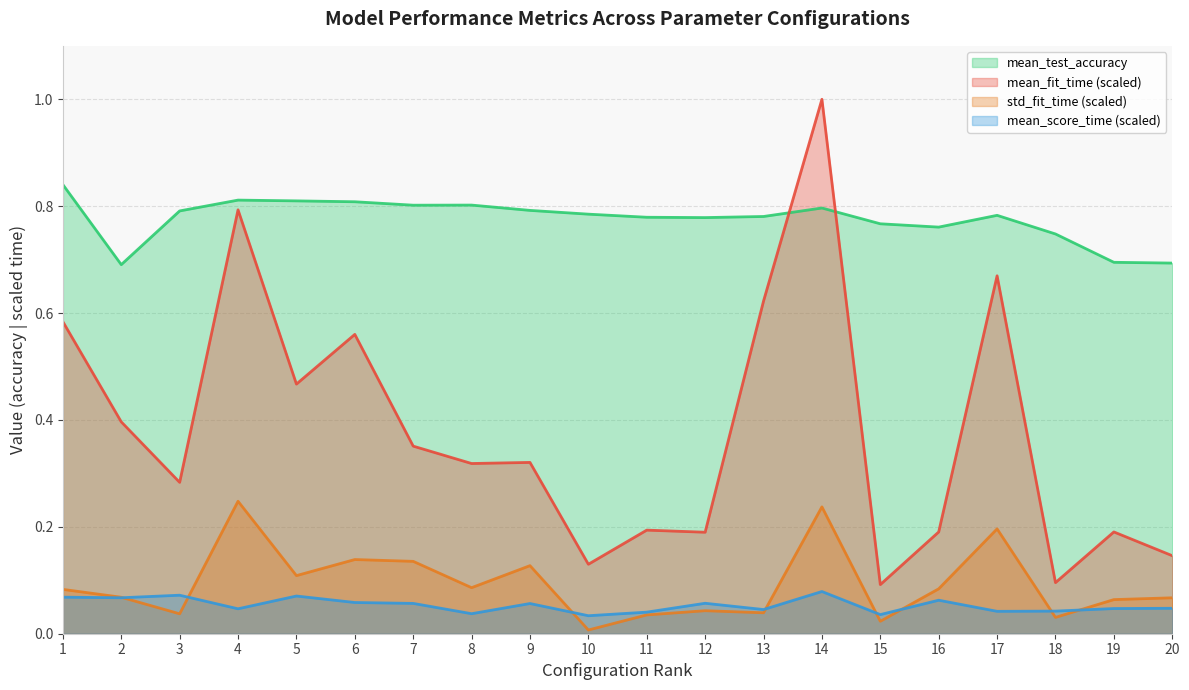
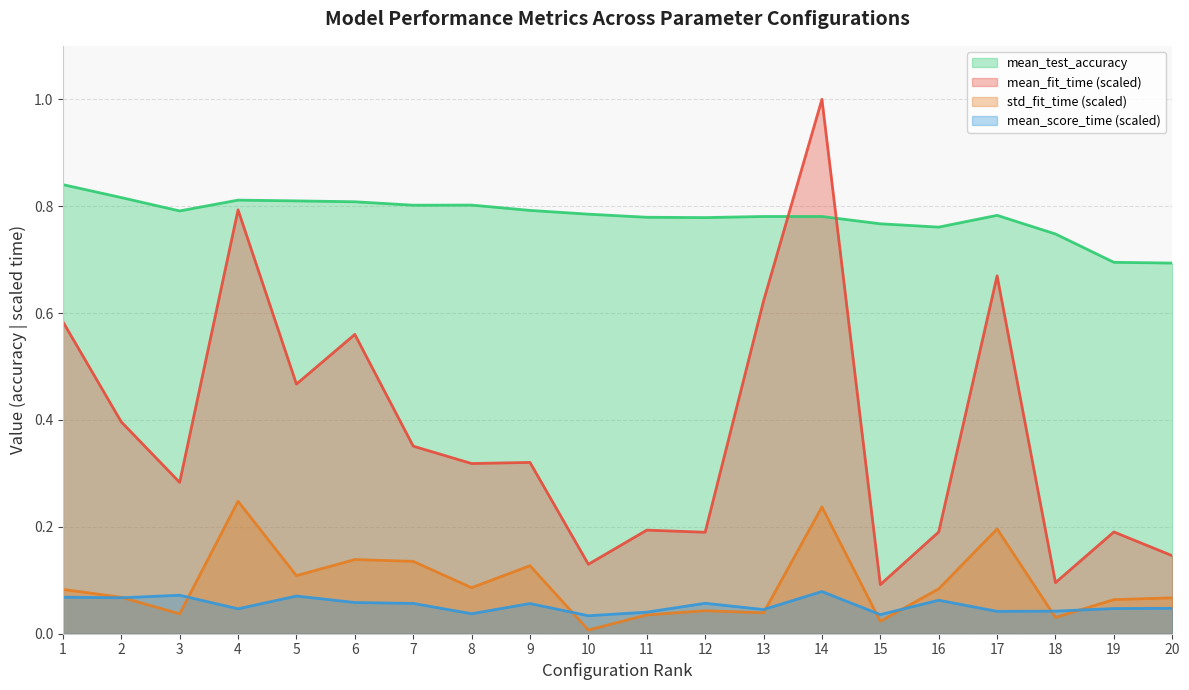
mean_test_accuracy, 2: 0.69 -> 0.82
mean_test_accuracy, 14: 0.80 -> 0.78
